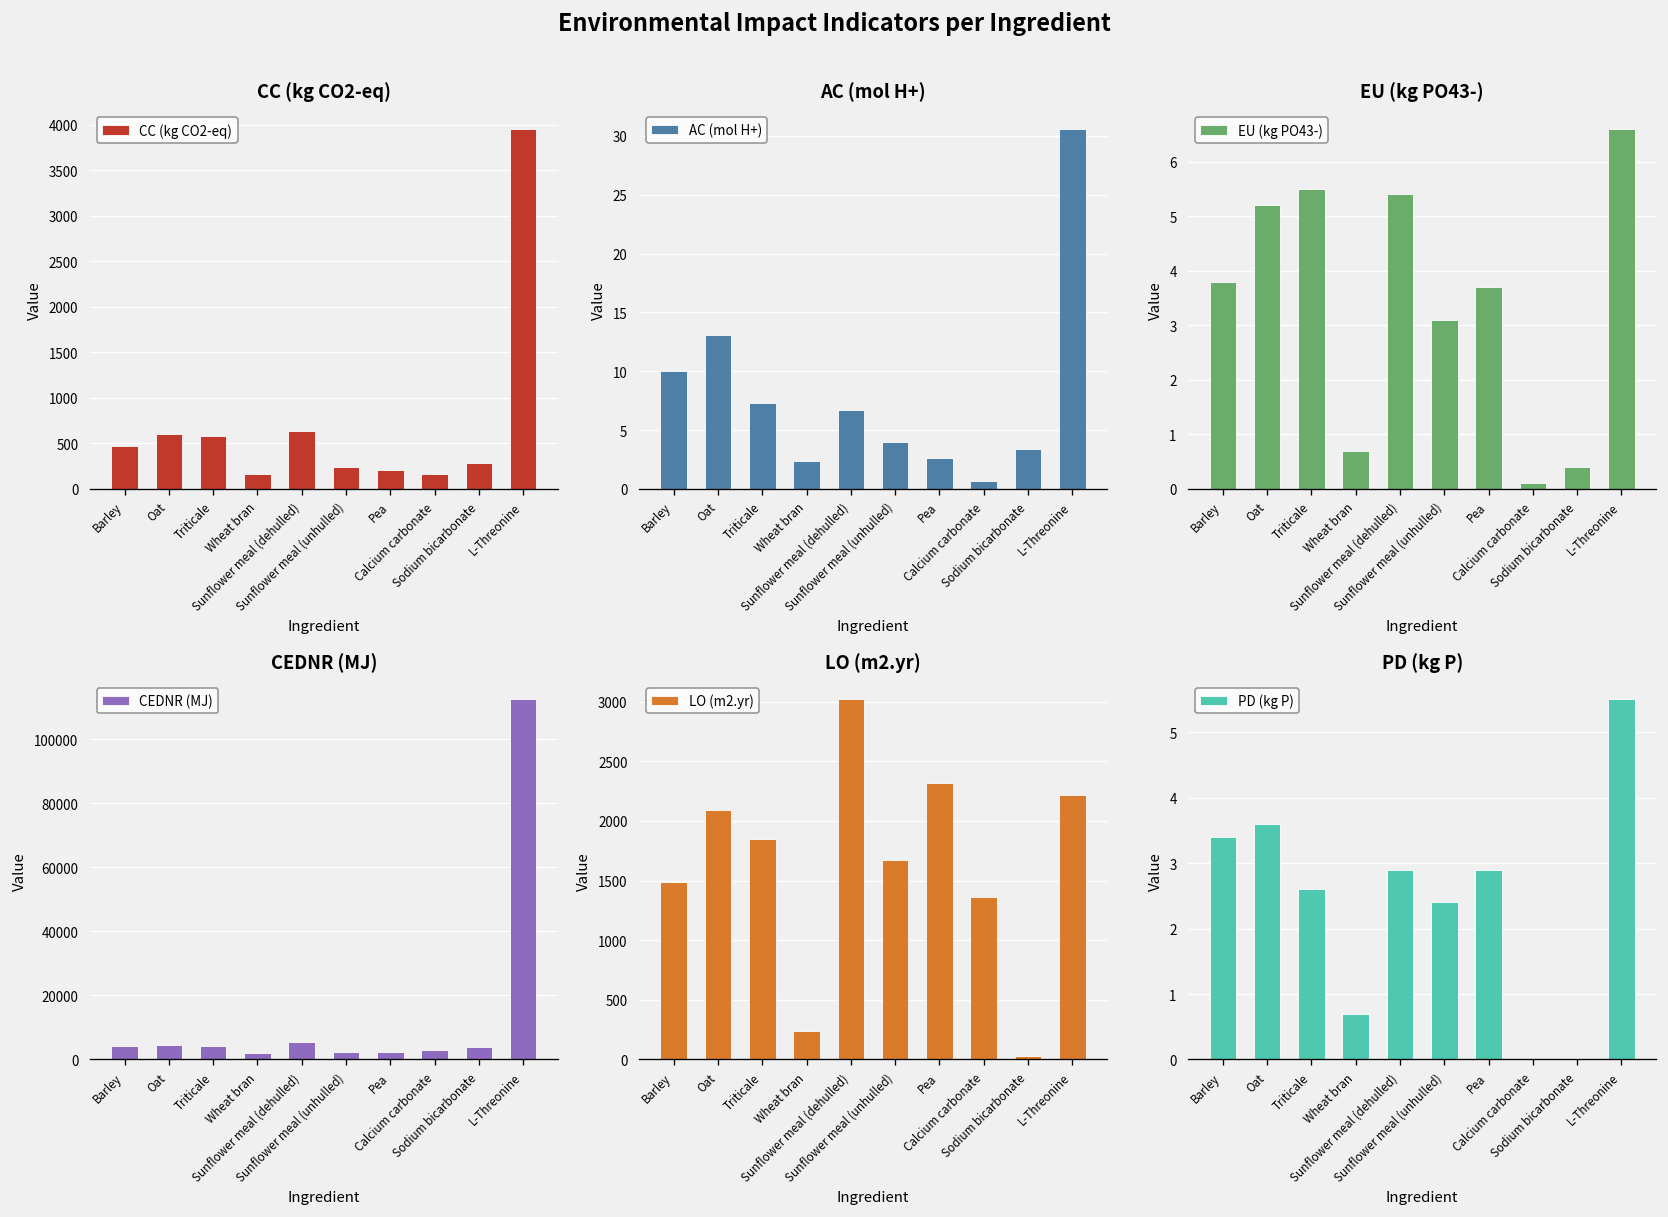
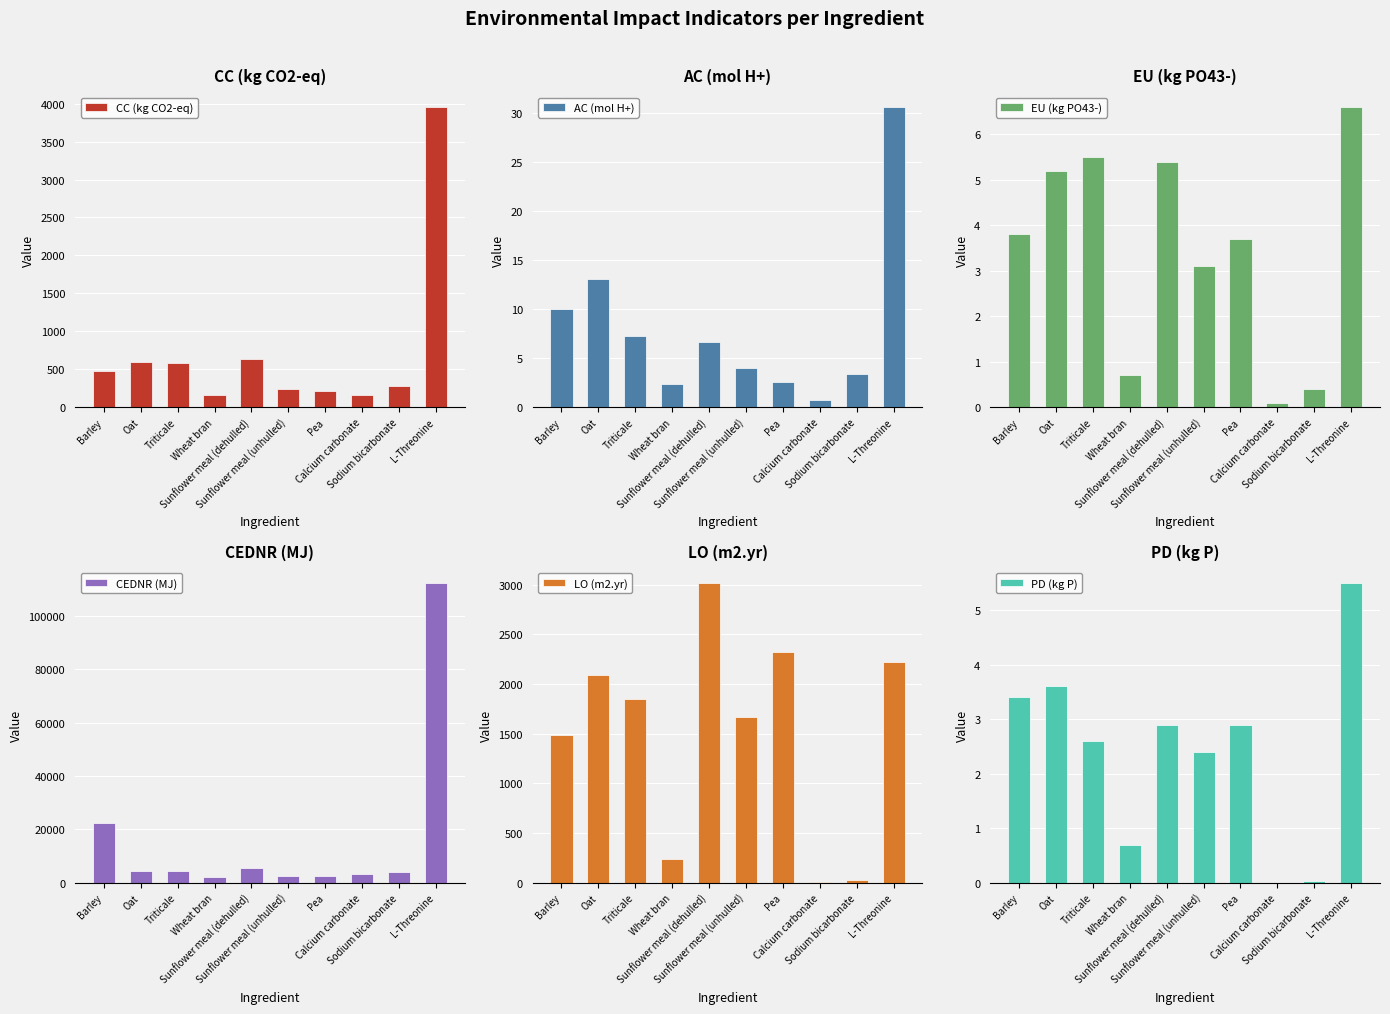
CEDNR (MJ), Barley: 4000 -> 22000
LO (m2.yr), Calcium carbonate: 1400 -> 0
